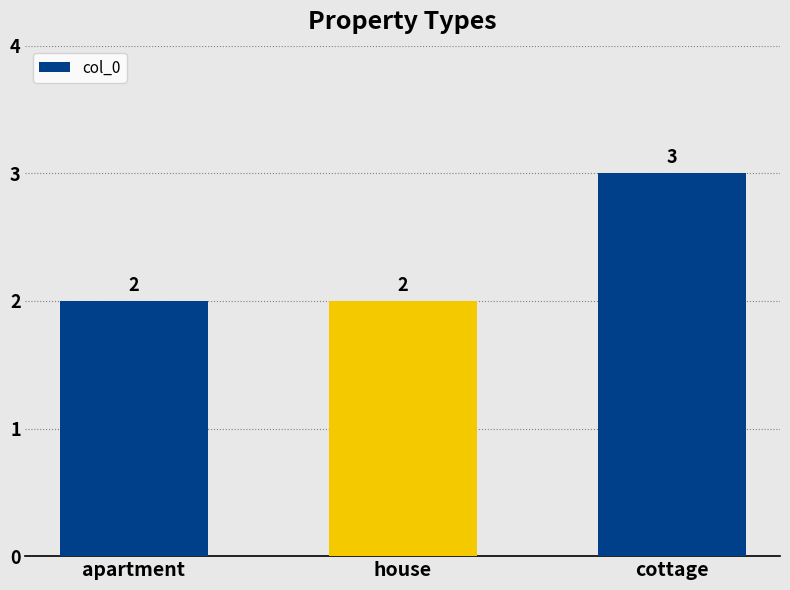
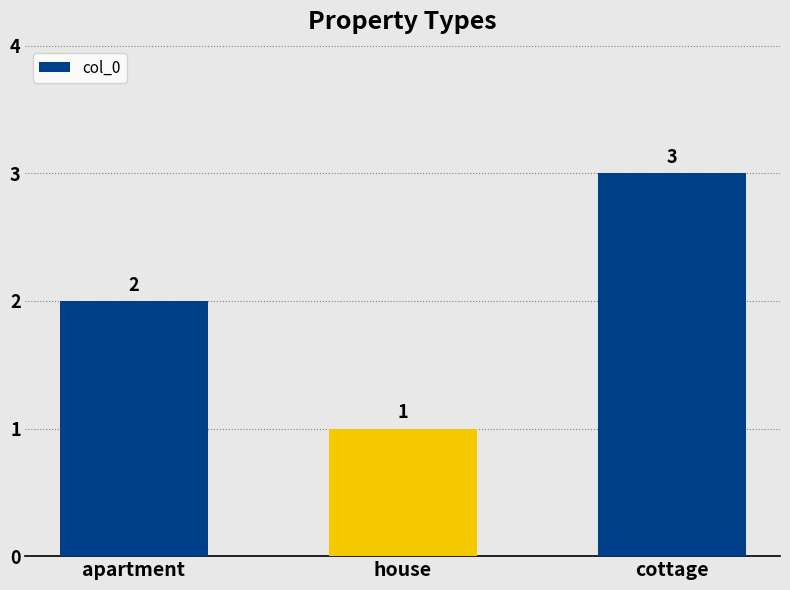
house: 2 -> 1
